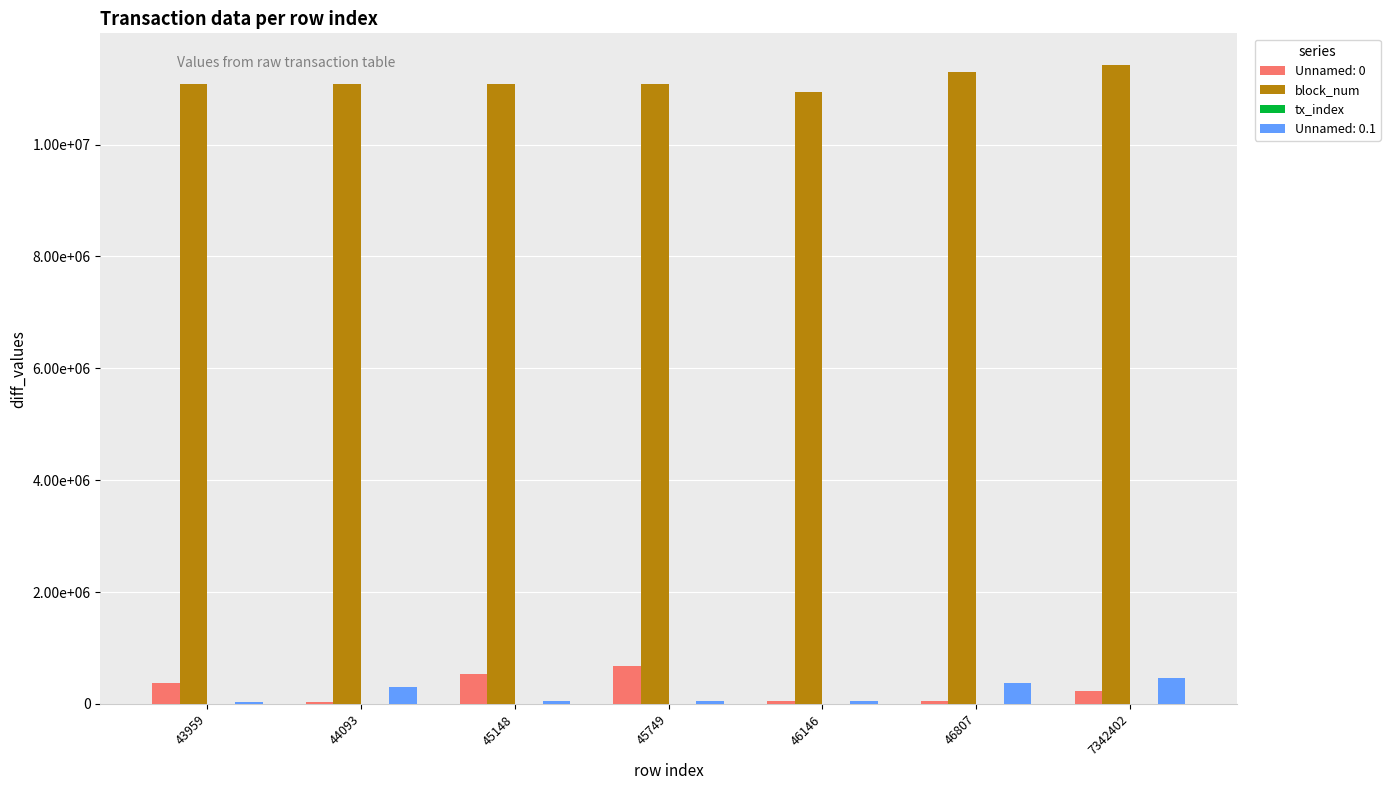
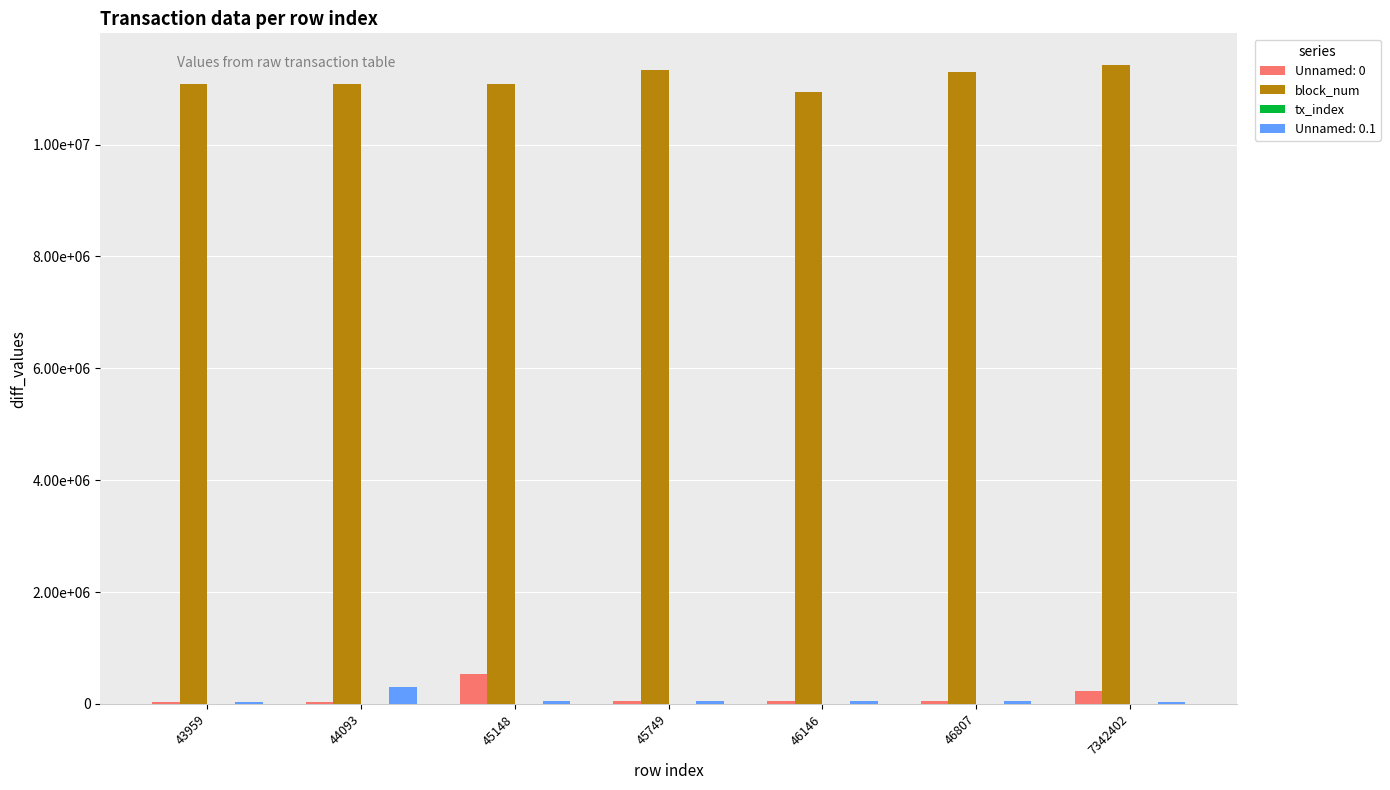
Unnamed: 0, 43959: 400000 -> 0
Unnamed: 0, 45749: 700000 -> 0
block_num, 45749: 11100000 -> 11300000
Unnamed: 0.1, 46807: 400000 -> 0
Unnamed: 0.1, 7342402: 500000 -> 0
